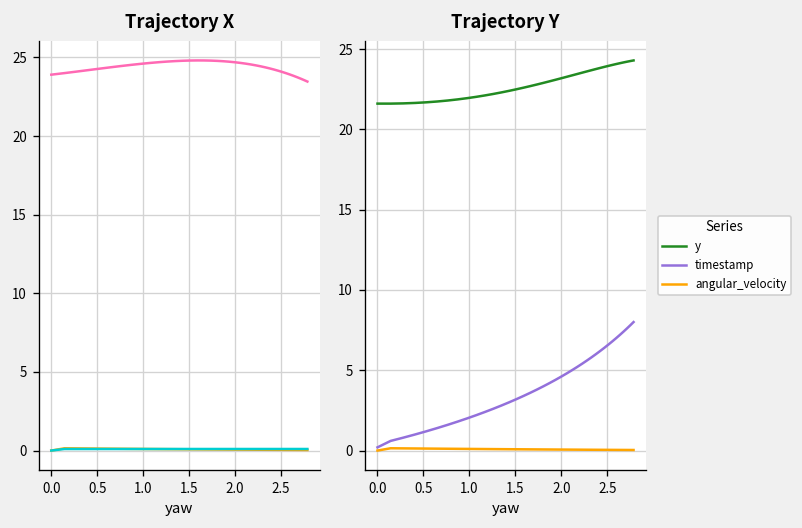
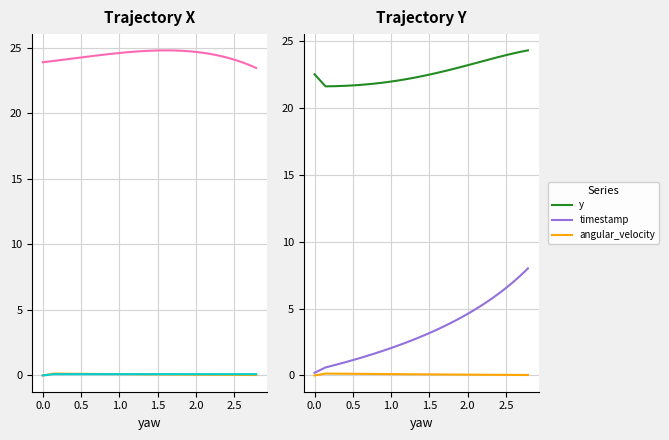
Trajectory Y, y, 0.0: 21.6 -> 22.5
